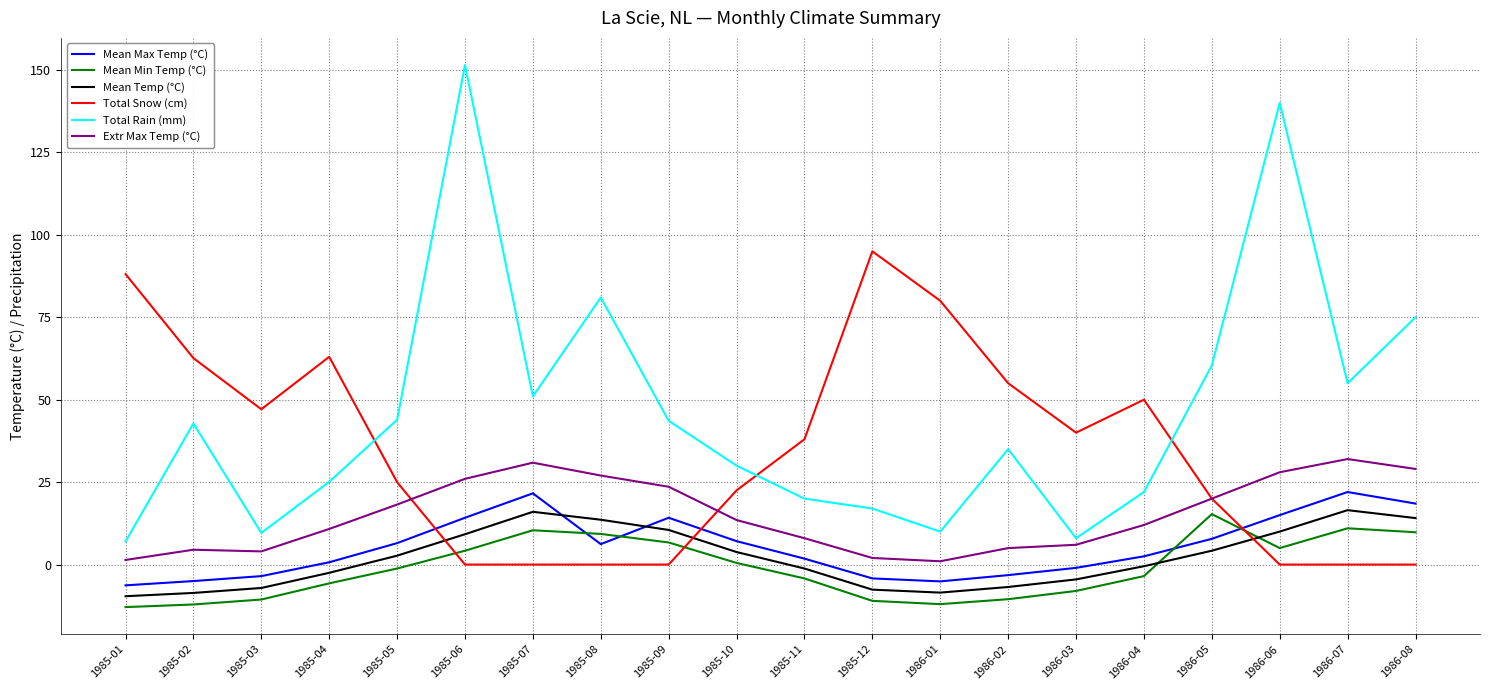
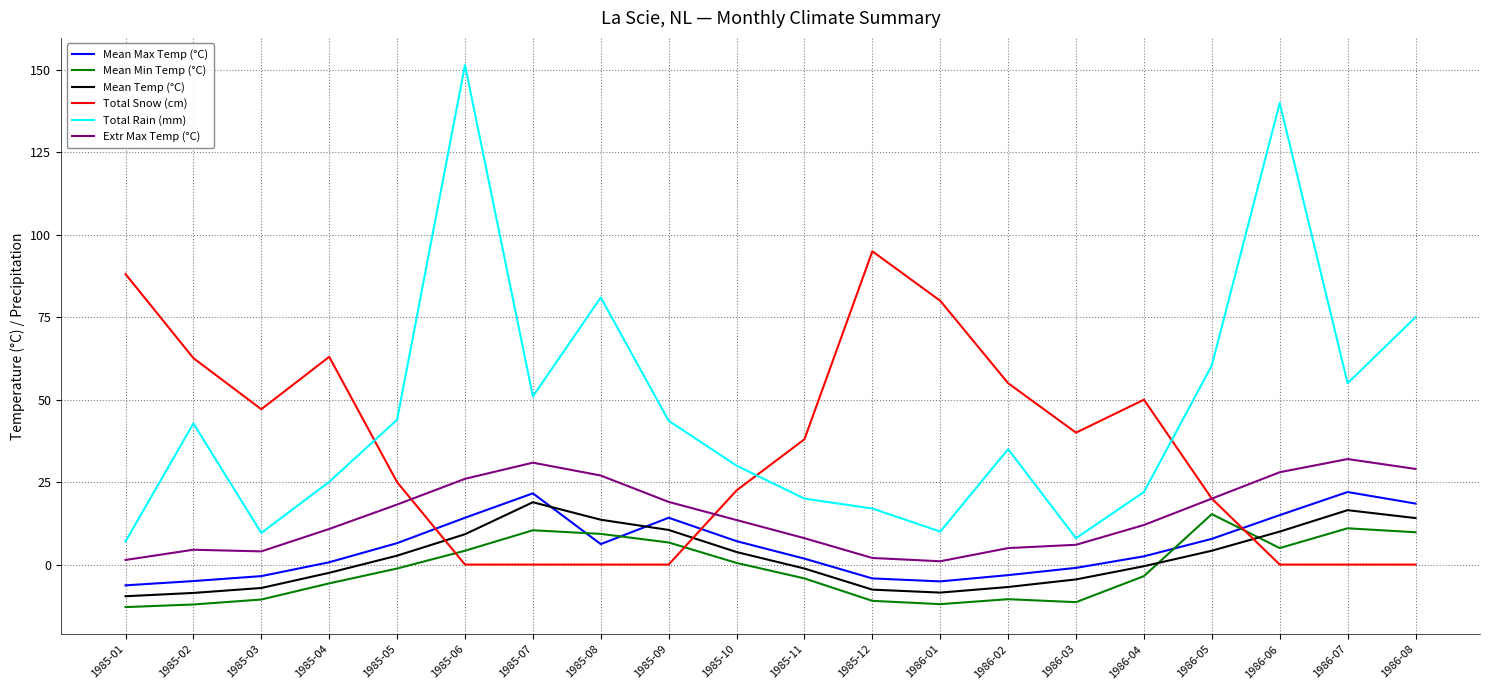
Mean Temp (°C), 1985-07: 16 -> 19
Extr Max Temp (°C), 1985-09: 24 -> 19
Mean Min Temp (°C), 1986-03: -8 -> -11
